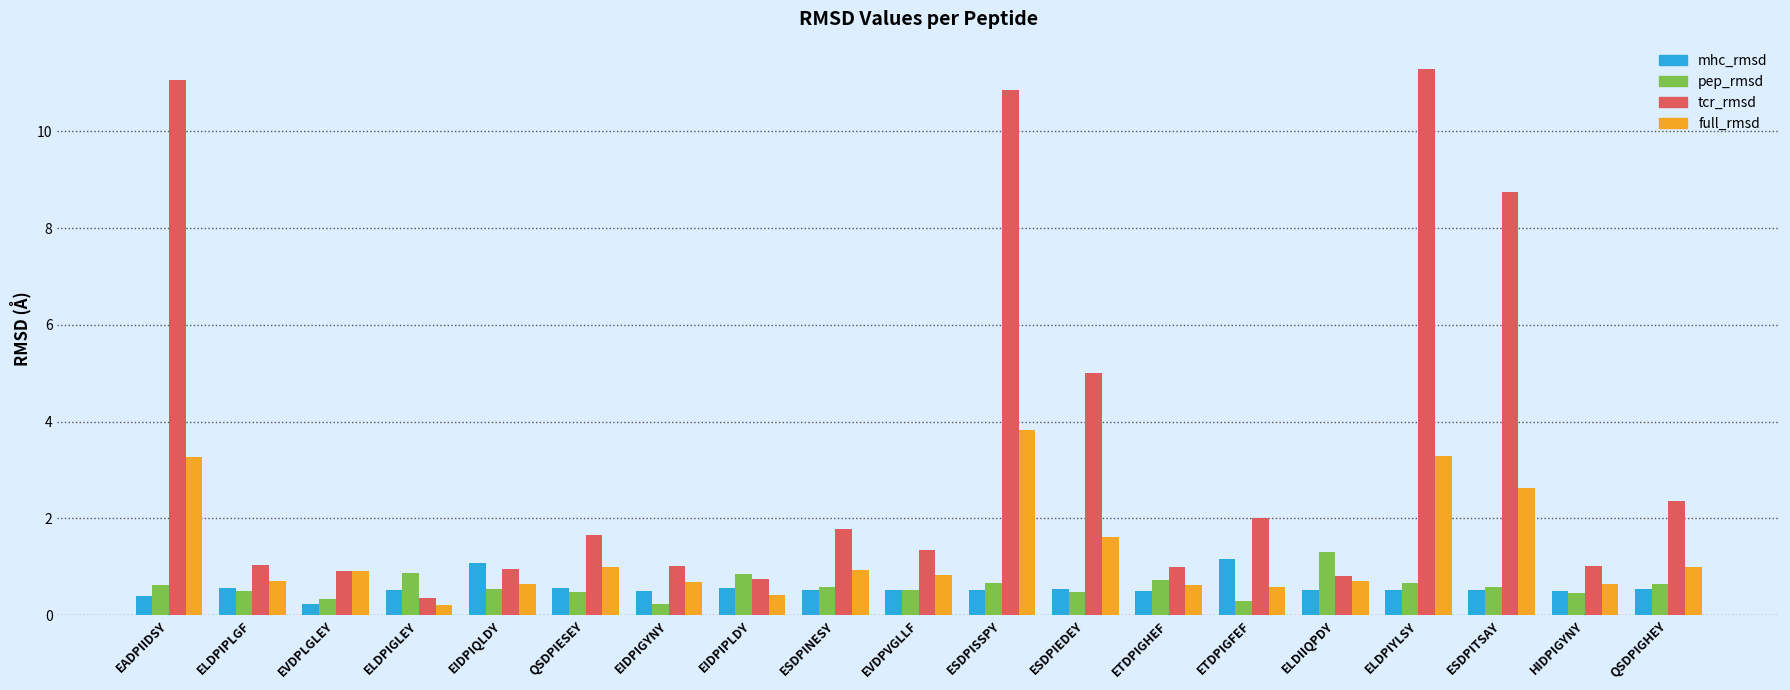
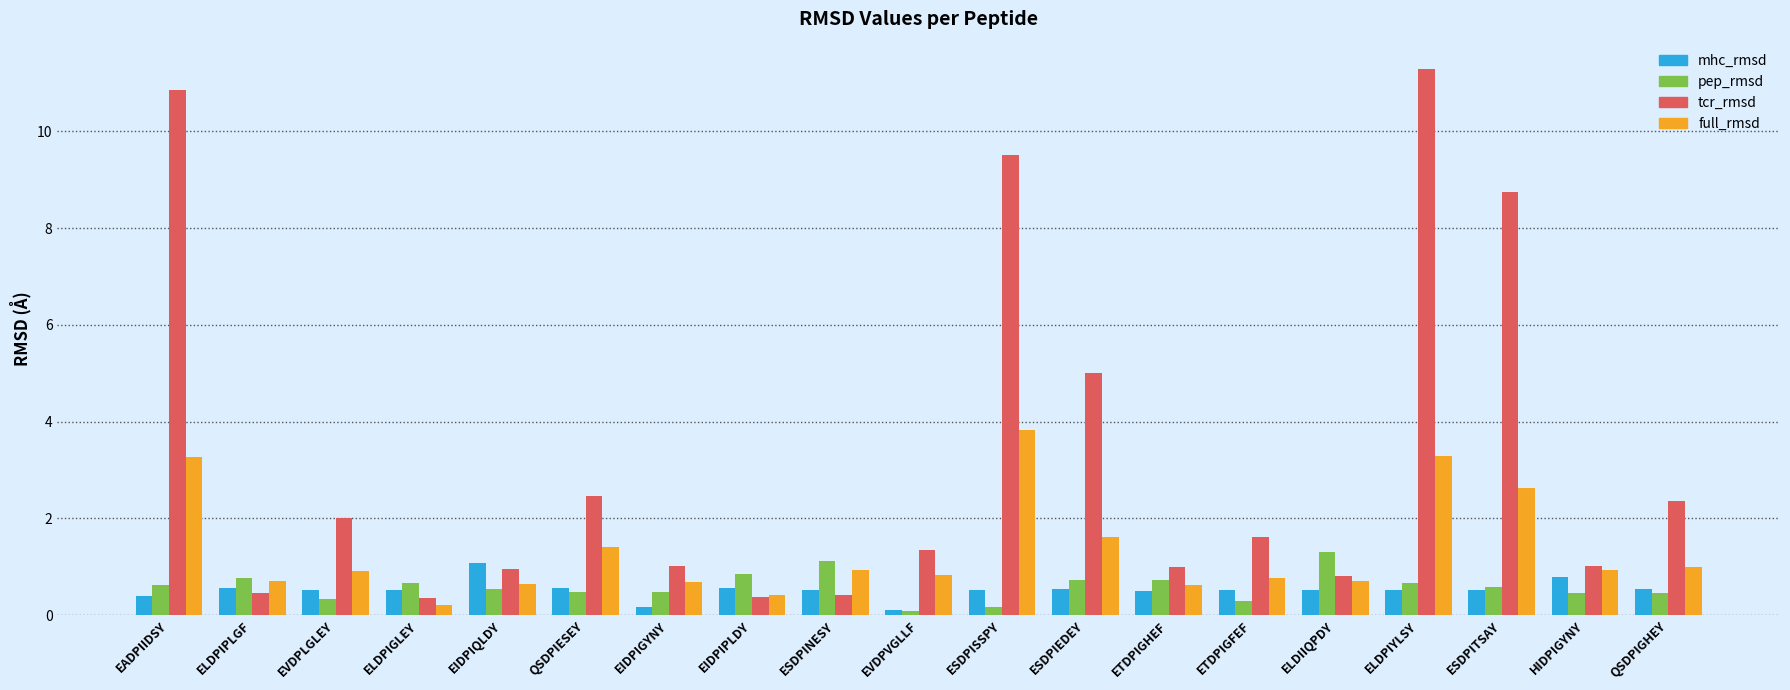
tcr_rmsd, EADPIIDSY: 11.1 -> 10.9
pep_rmsd, ELDPIPLGF: 0.5 -> 0.8
tcr_rmsd, ELDPIPLGF: 1.0 -> 0.5
mhc_rmsd, EVDPLGLEY: 0.2 -> 0.5
tcr_rmsd, EVDPLGLEY: 0.9 -> 2.0
pep_rmsd, ELDPIGLEY: 0.9 -> 0.7
tcr_rmsd, QSDPIESEY: 1.7 -> 2.5
full_rmsd, QSDPIESEY: 1.0 -> 1.4
mhc_rmsd, EIDPIGYNY: 0.5 -> 0.2
pep_rmsd, EIDPIGYNY: 0.2 -> 0.5
tcr_rmsd, EIDPIPLDY: 0.7 -> 0.4
pep_rmsd, ESDPINESY: 0.6 -> 1.1
tcr_rmsd, ESDPINESY: 1.8 -> 0.4
mhc_rmsd, EVDPVGLLF: 0.5 -> 0.1
pep_rmsd, EVDPVGLLF: 0.5 -> 0.1
pep_rmsd, ESDPISSPY: 0.7 -> 0.2
tcr_rmsd, ESDPISSPY: 10.9 -> 9.5
pep_rmsd, ESDPIEDEY: 0.5 -> 0.7
mhc_rmsd, ETDPIGFEF: 1.2 -> 0.5
tcr_rmsd, ETDPIGFEF: 2.0 -> 1.6
full_rmsd, ETDPIGFEF: 0.6 -> 0.8
mhc_rmsd, HIDPIGYNY: 0.5 -> 0.8
full_rmsd, HIDPIGYNY: 0.6 -> 0.9
pep_rmsd, QSDPIGHEY: 0.6 -> 0.5
